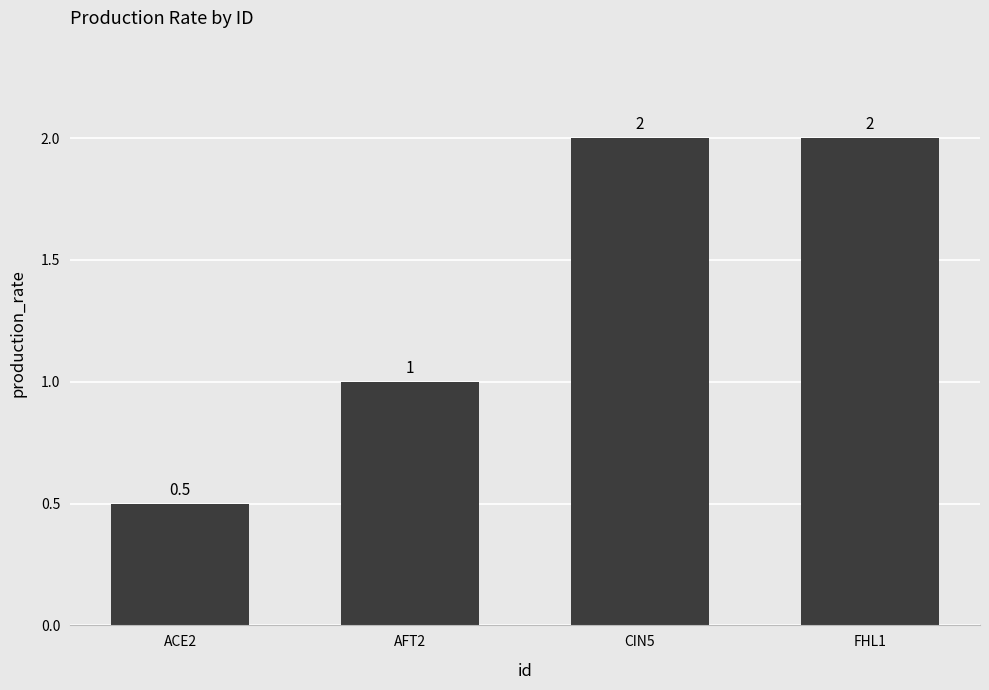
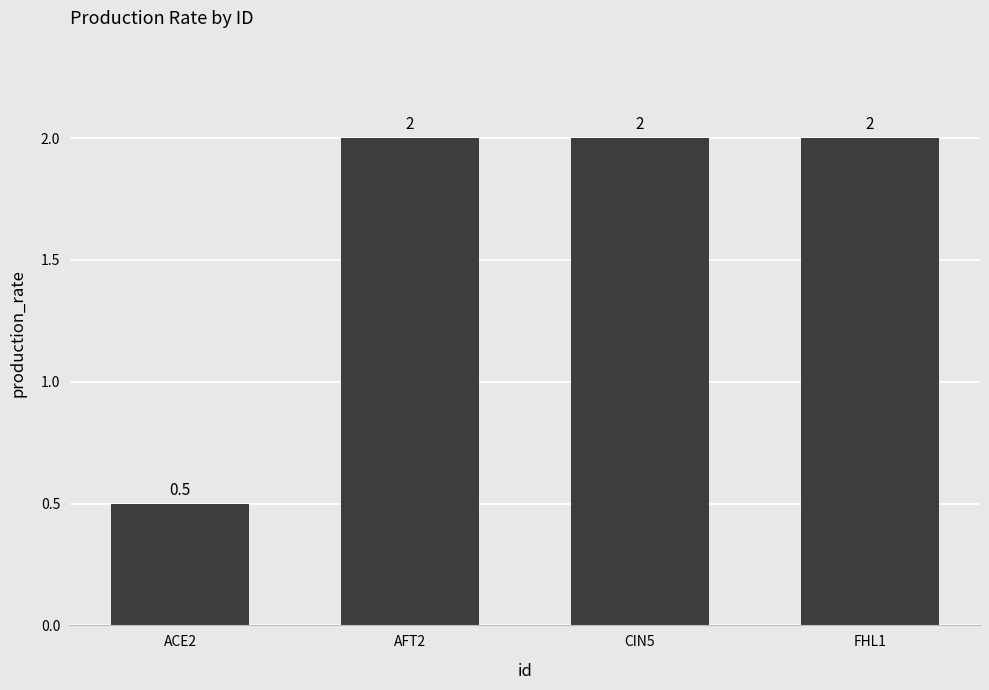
AFT2: 1 -> 2
